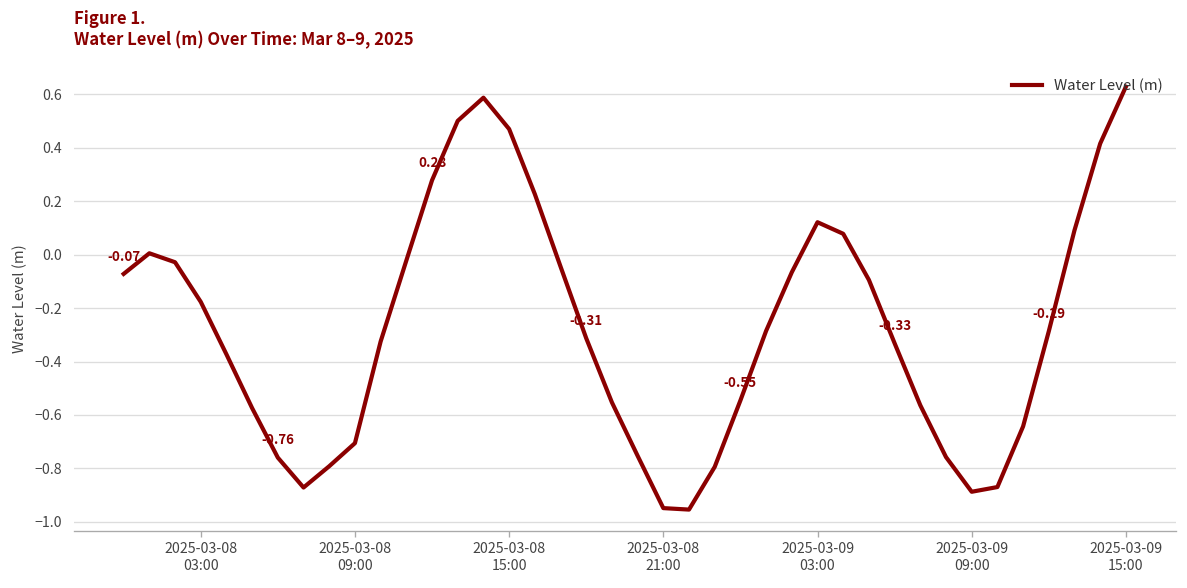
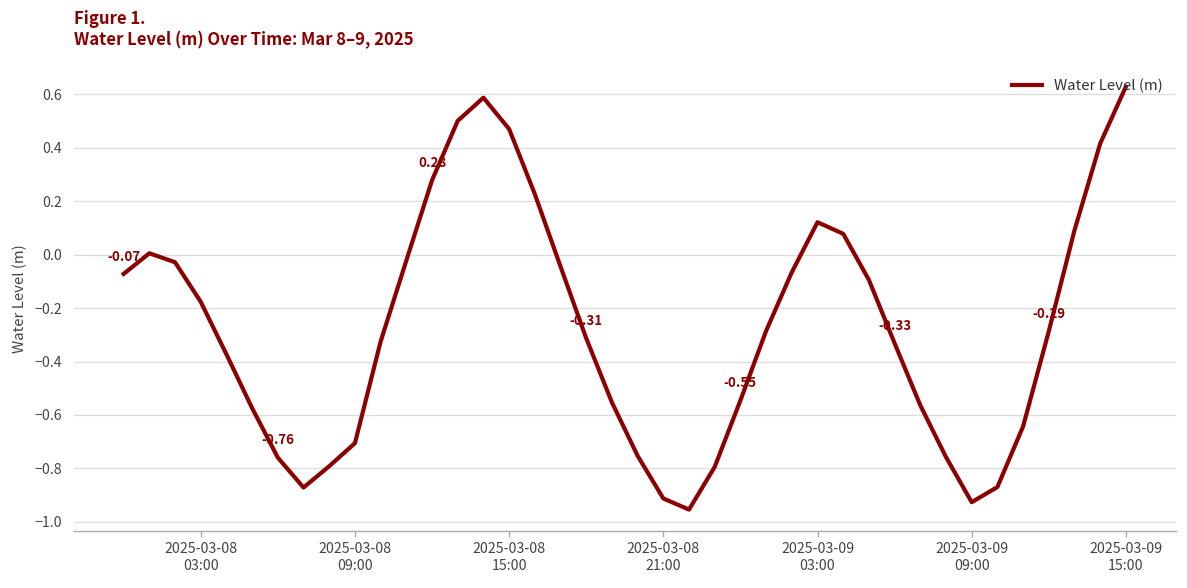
2025-03-08 21:00: -0.95 -> -0.91
2025-03-09 09:00: -0.89 -> -0.93
